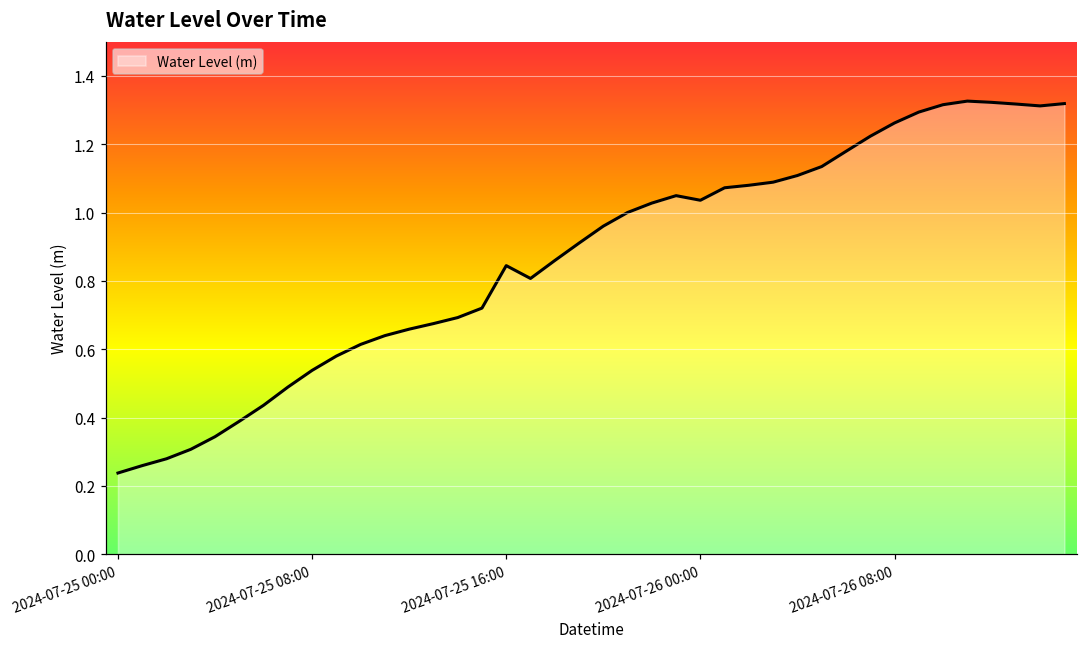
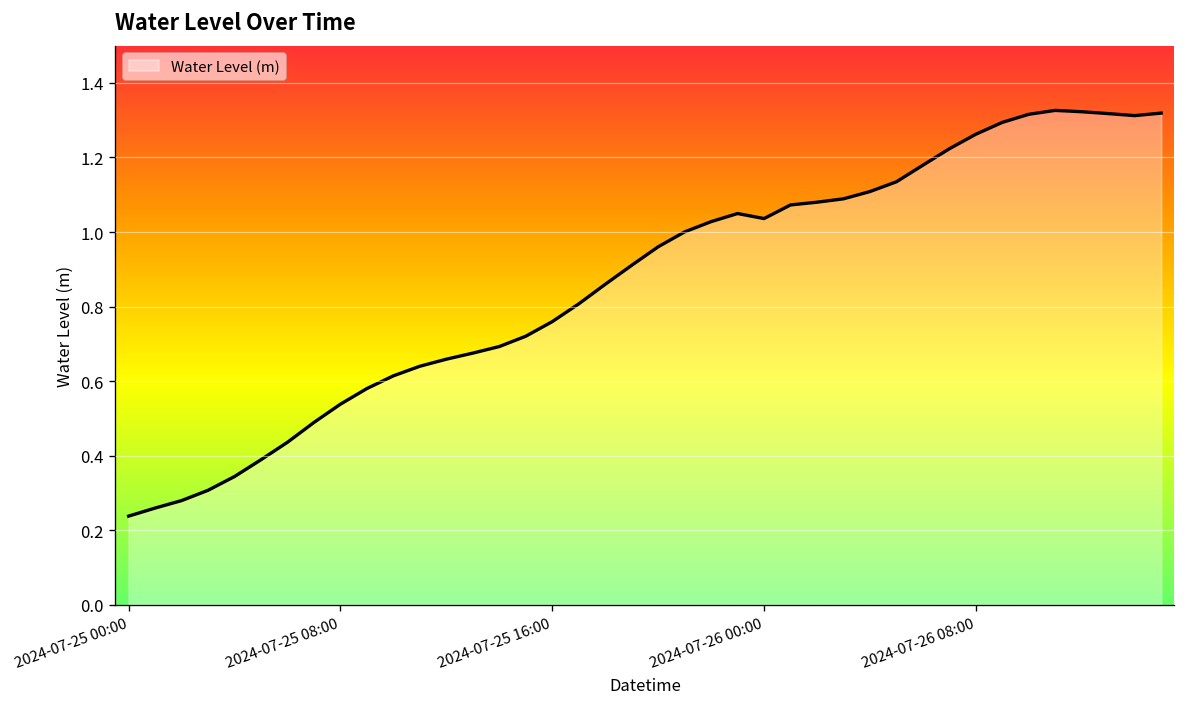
2024-07-25 16:00: 0.84 -> 0.76
